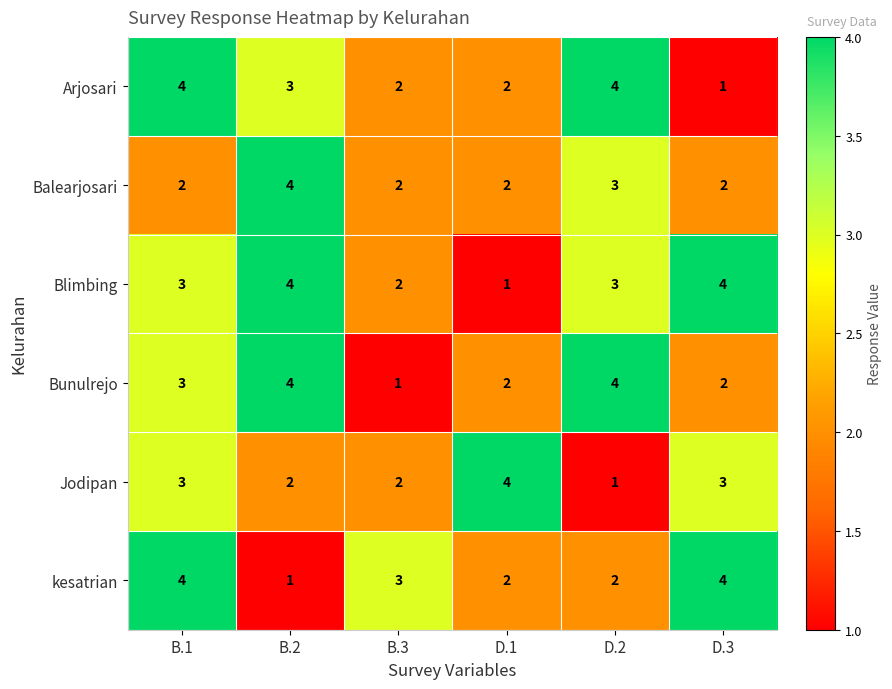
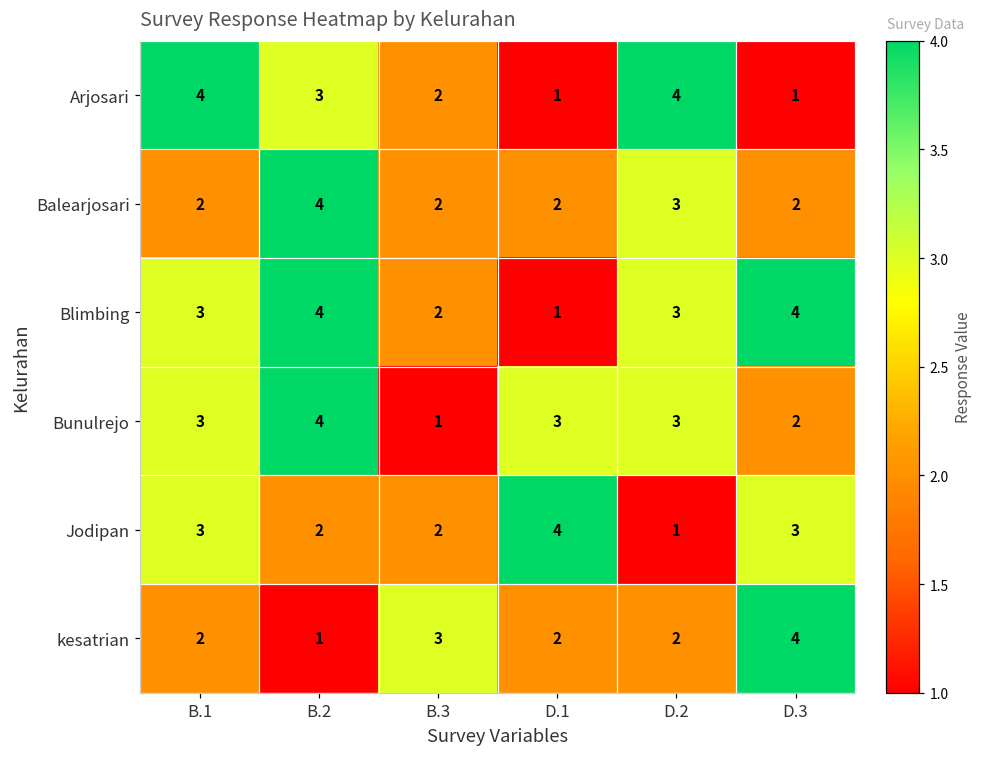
Arjosari, D.1: 2 -> 1
Bunulrejo, D.1: 2 -> 3
Bunulrejo, D.2: 4 -> 3
kesatrian, B.1: 4 -> 2
